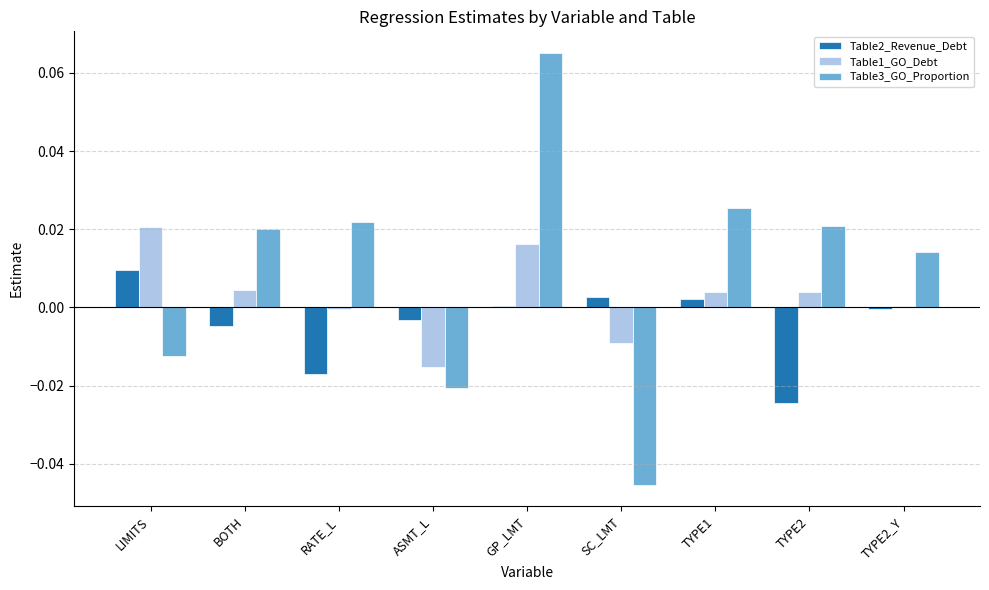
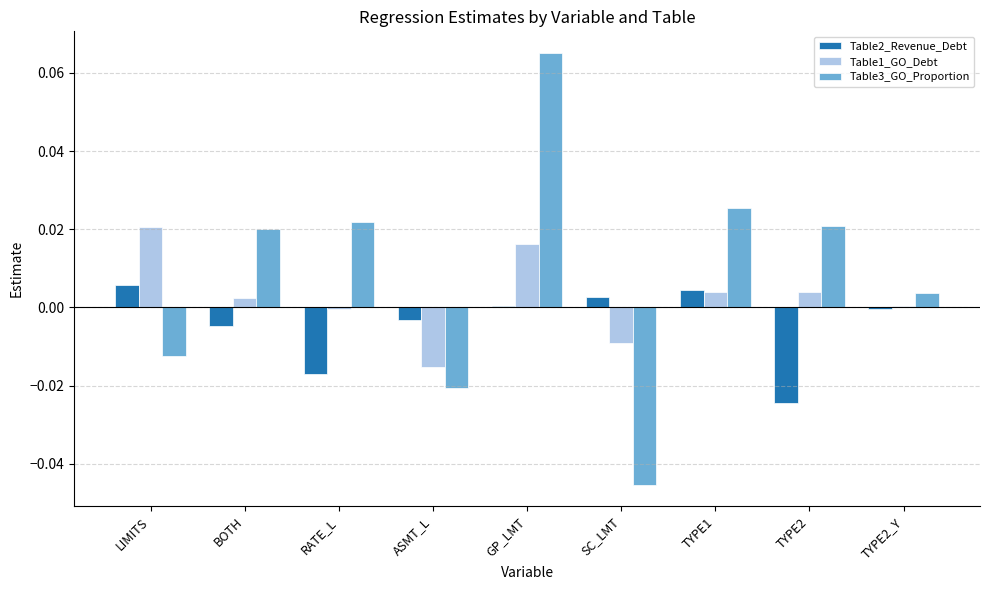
Table2_Revenue_Debt, LIMITS: 0.009 -> 0.006
Table1_GO_Debt, BOTH: 0.005 -> 0.002
Table2_Revenue_Debt, TYPE1: 0.002 -> 0.005
Table3_GO_Proportion, TYPE2_Y: 0.014 -> 0.004
